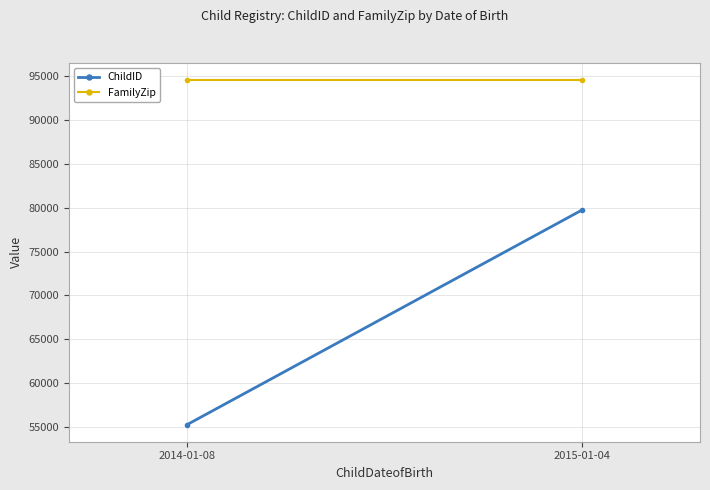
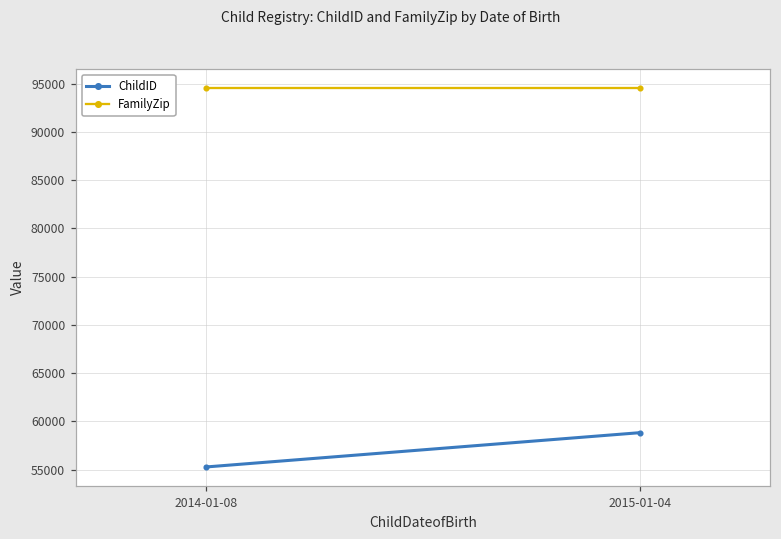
ChildID, 2015-01-04: 80000 -> 59000
